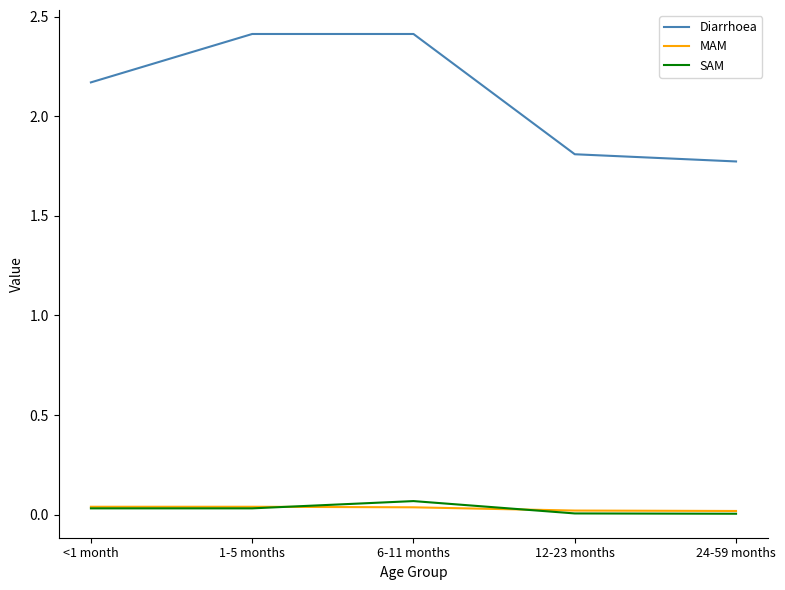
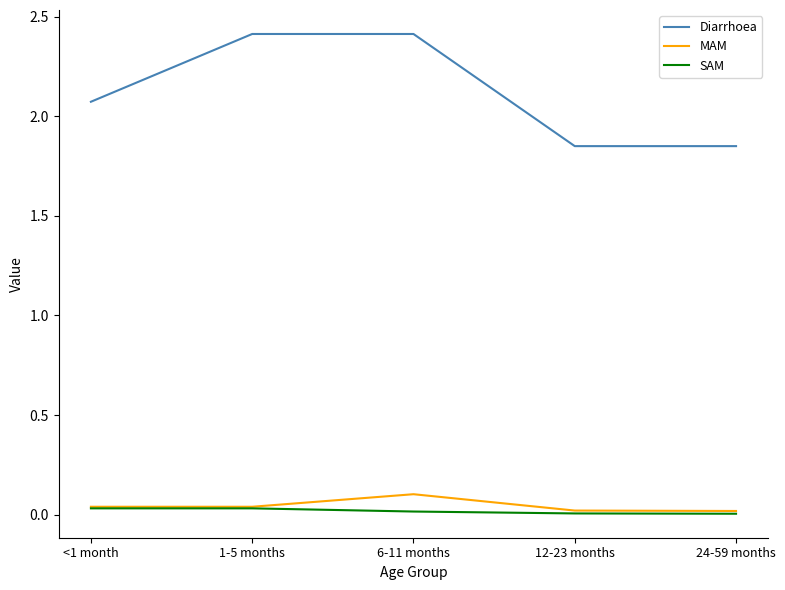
Diarrhoea, <1 month: 2.17 -> 2.07
MAM, 6-11 months: 0.04 -> 0.10
SAM, 6-11 months: 0.07 -> 0.02
Diarrhoea, 12-23 months: 1.81 -> 1.85
Diarrhoea, 24-59 months: 1.77 -> 1.85
